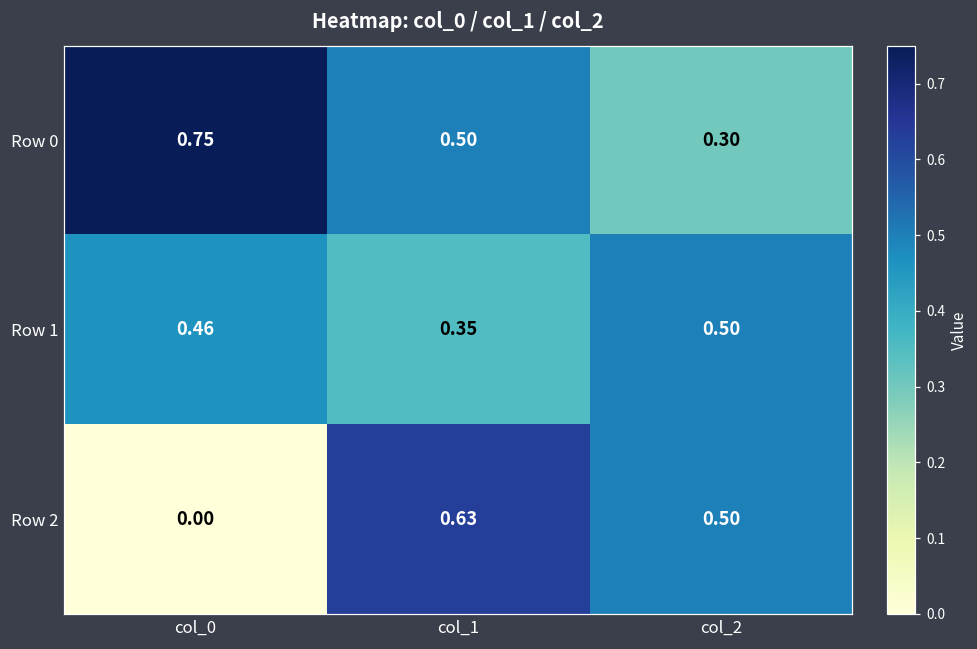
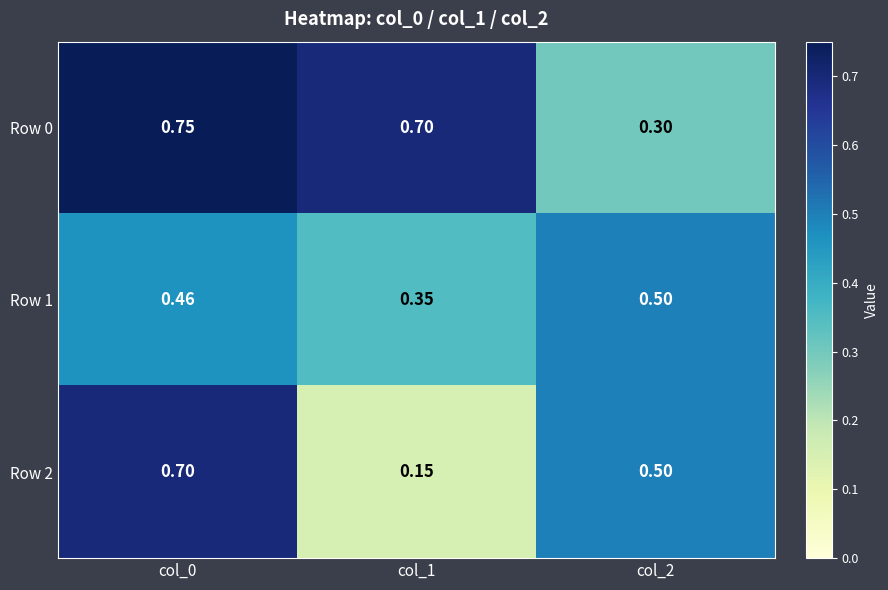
Row 0, col_1: 0.50 -> 0.70
Row 2, col_0: 0.00 -> 0.70
Row 2, col_1: 0.63 -> 0.15
